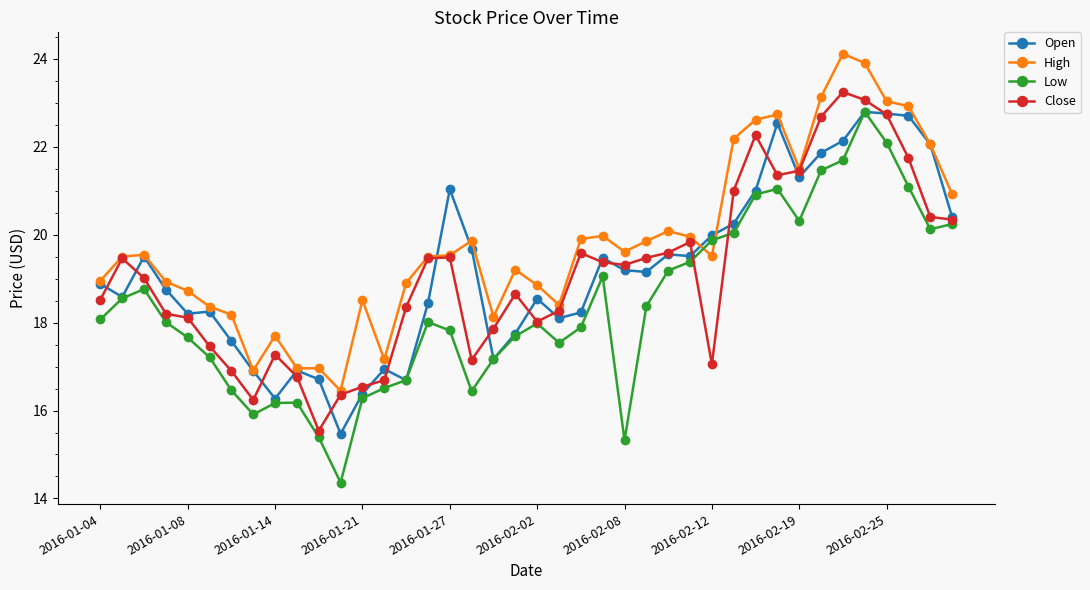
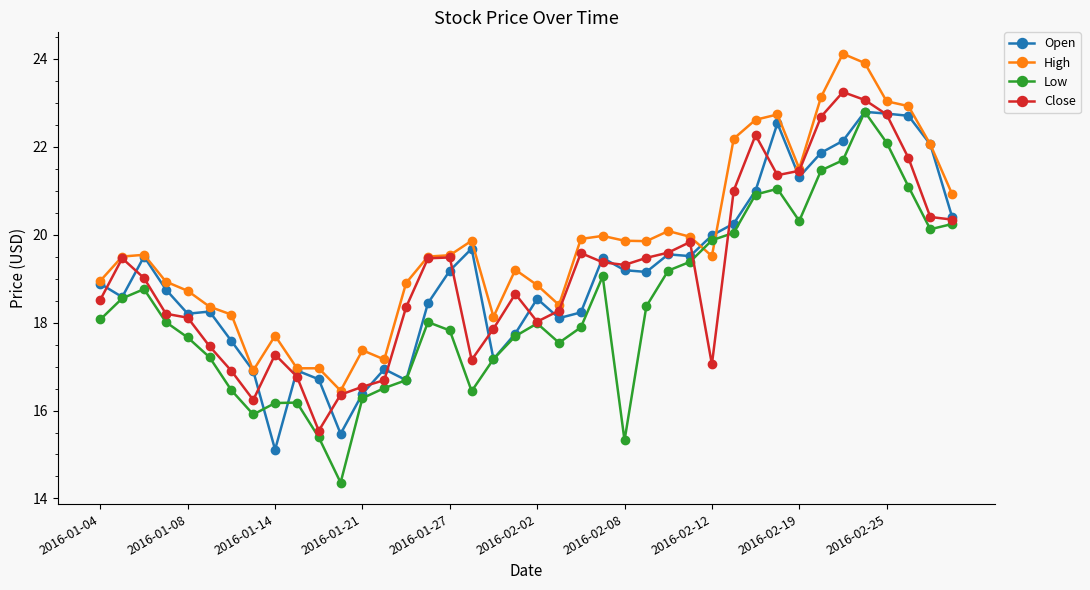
Open, 2016-01-14: 16.3 -> 15.1
High, 2016-01-21: 18.5 -> 17.4
Open, 2016-01-27: 21.0 -> 19.2
High, 2016-02-08: 19.6 -> 19.9
